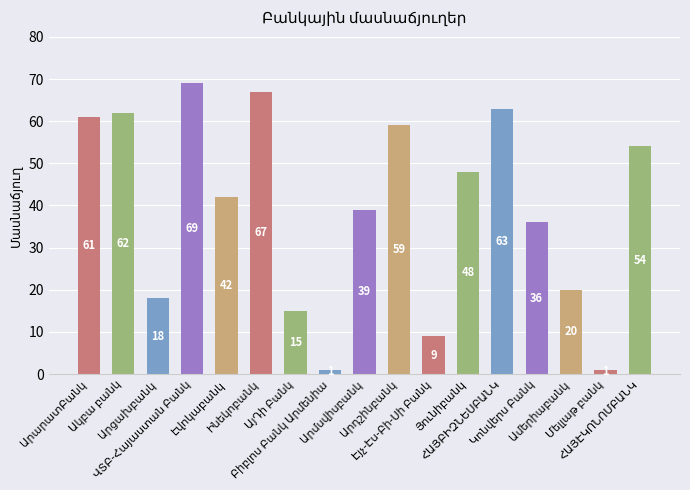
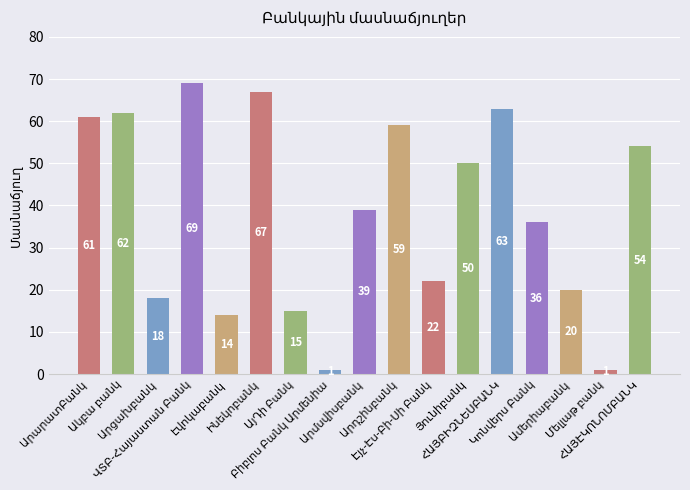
Էվոկաբանկ: 42 -> 14
Էյչ-Էս-Բի-Սի Բանկ: 9 -> 22
Յունիբանկ: 48 -> 50
